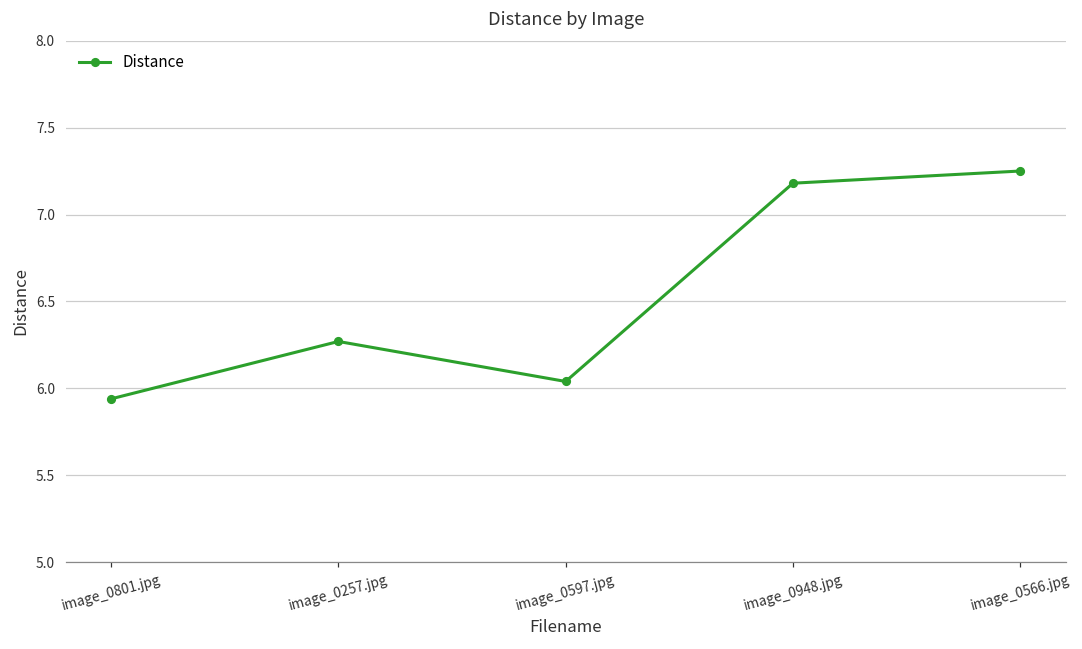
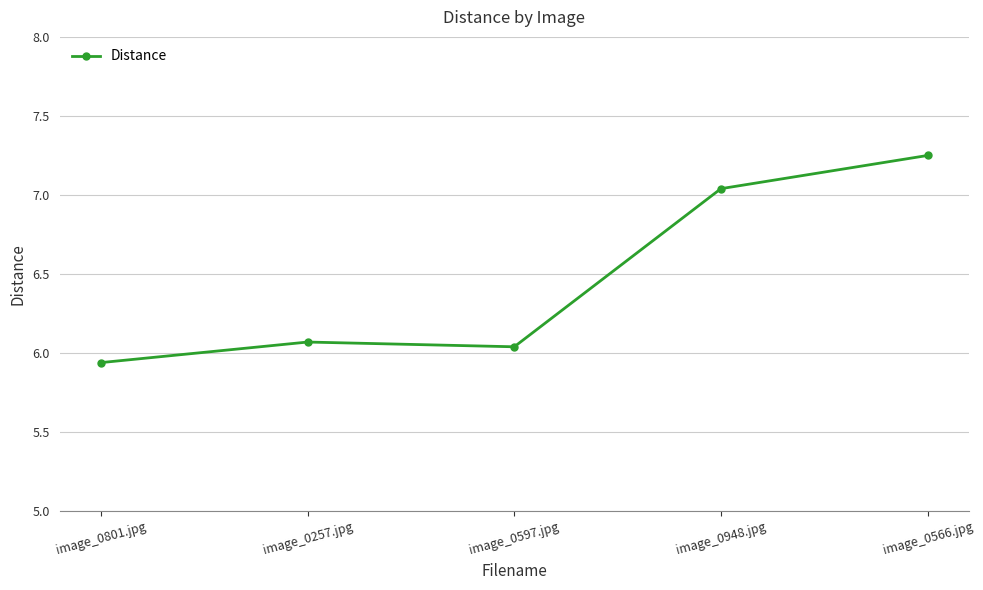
image_0257.jpg: 6.27 -> 6.07
image_0948.jpg: 7.18 -> 7.04
